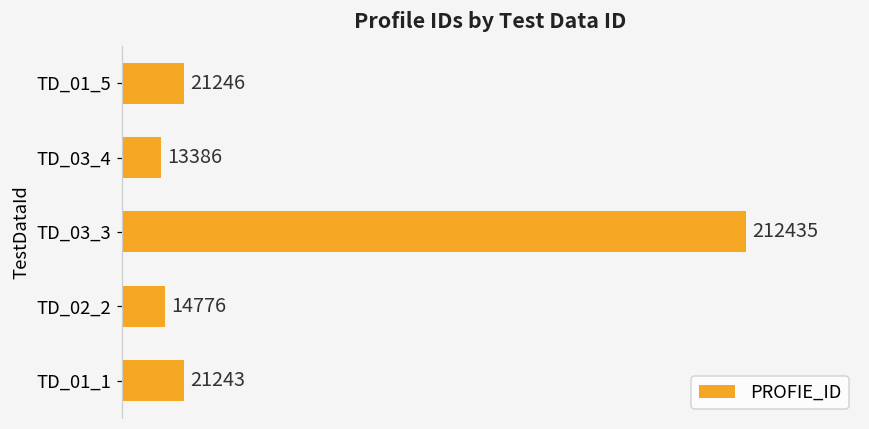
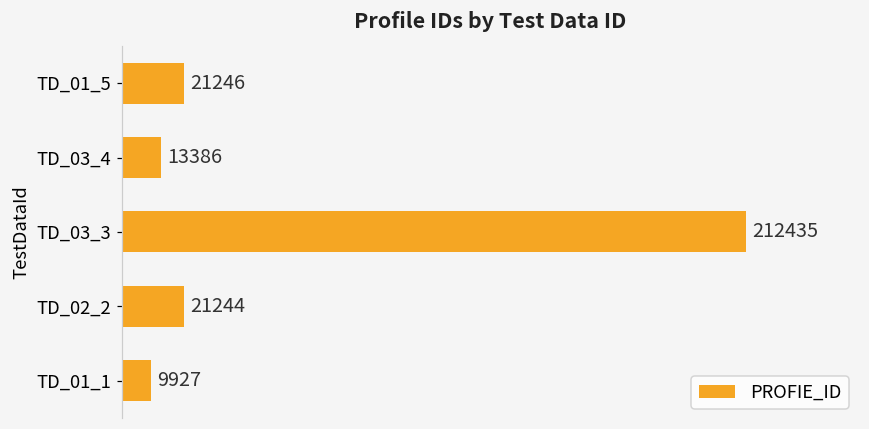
TD_02_2: 14776 -> 21244
TD_01_1: 21243 -> 9927
